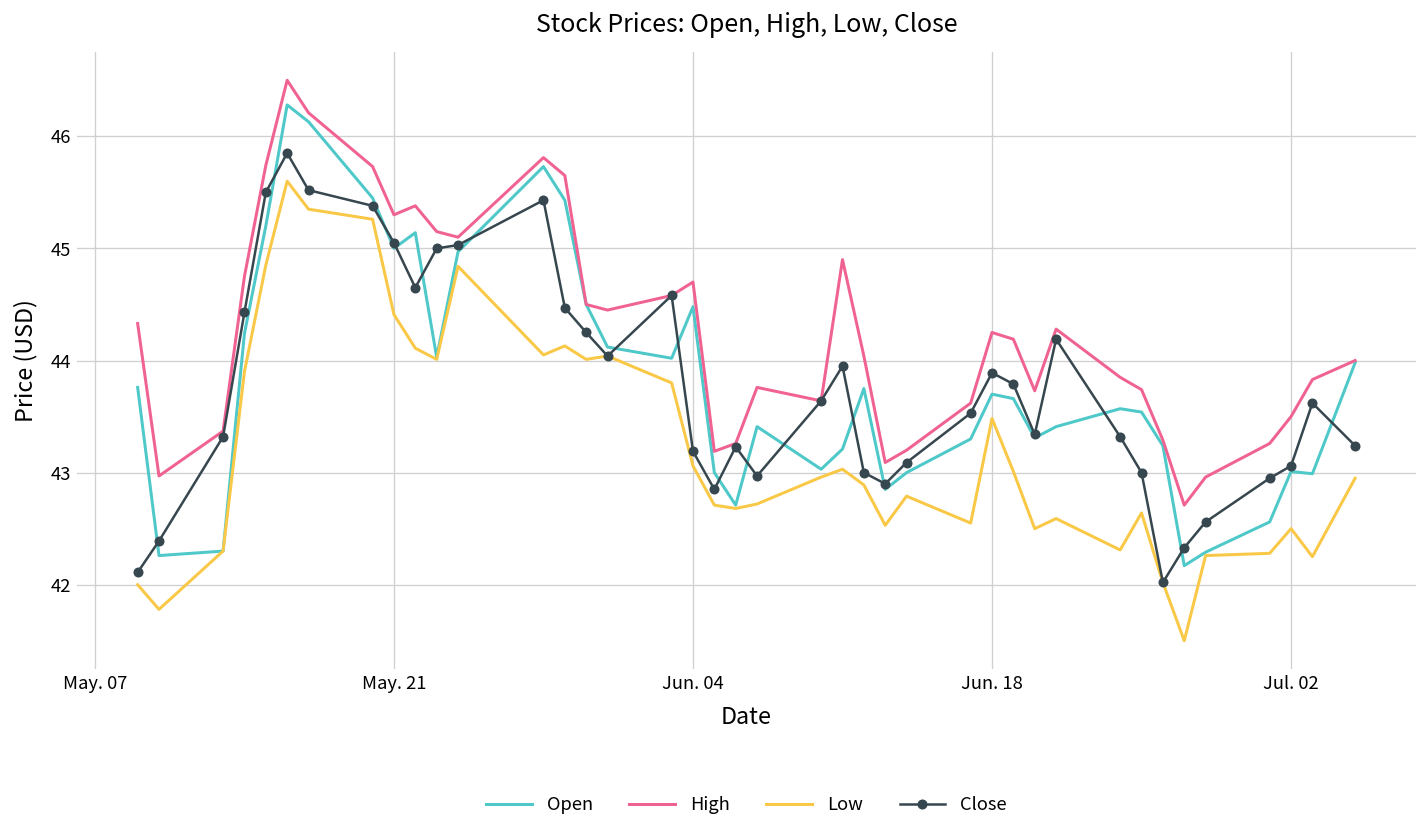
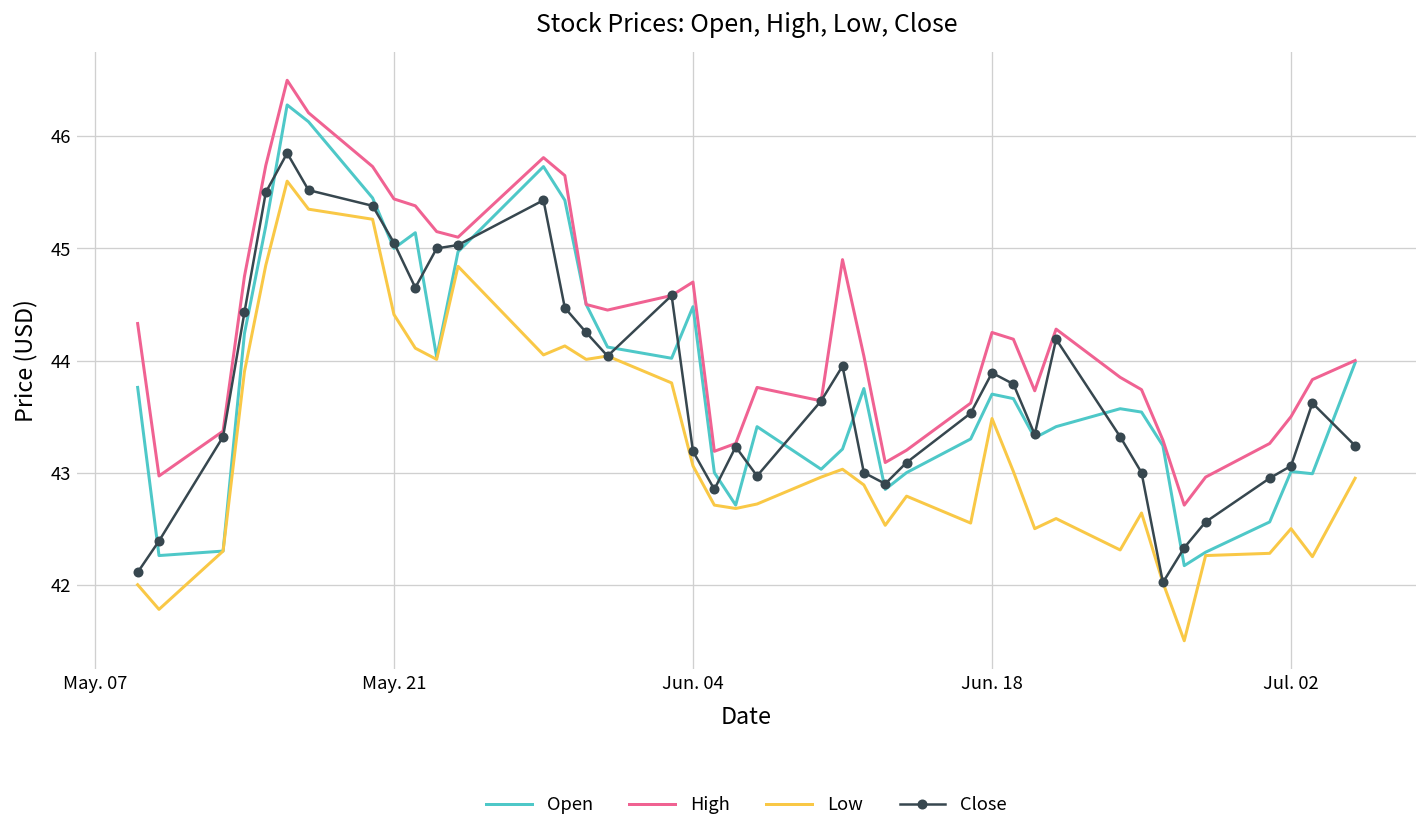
High, May. 21: 45.3 -> 45.4
